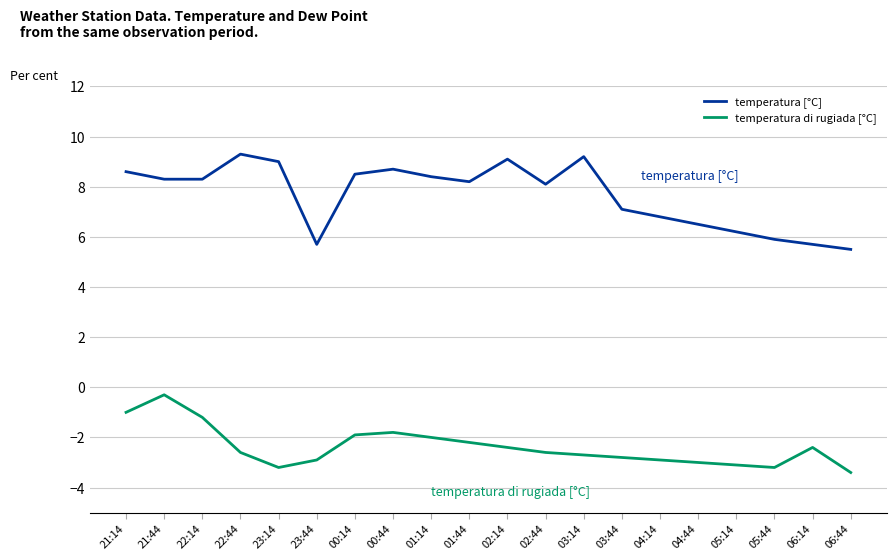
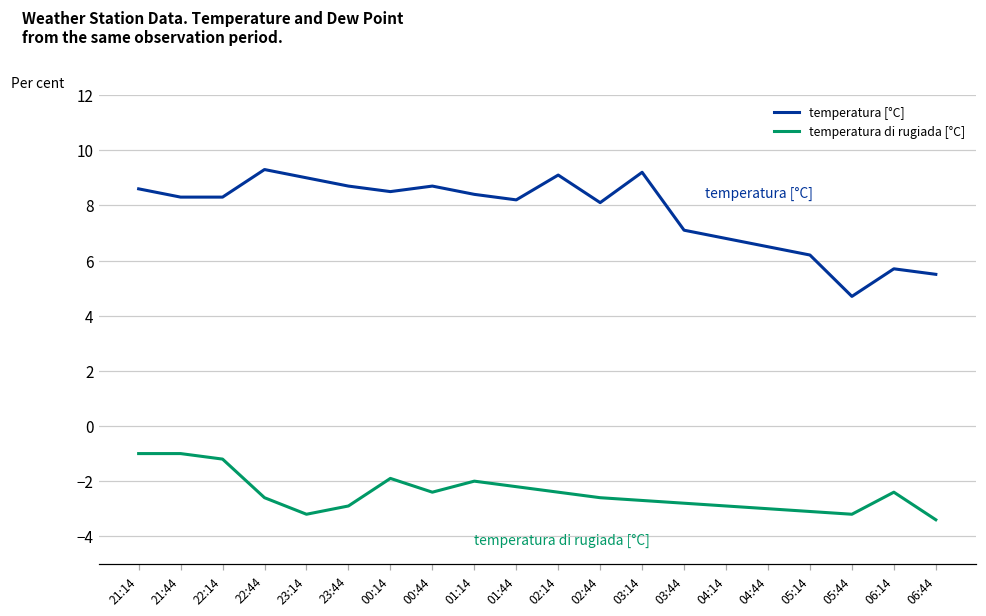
temperatura di rugiada [°C], 21:44: -0.3 -> -1.0
temperatura [°C], 23:44: 5.7 -> 8.7
temperatura di rugiada [°C], 00:44: -1.8 -> -2.4
temperatura [°C], 05:44: 5.9 -> 4.7
